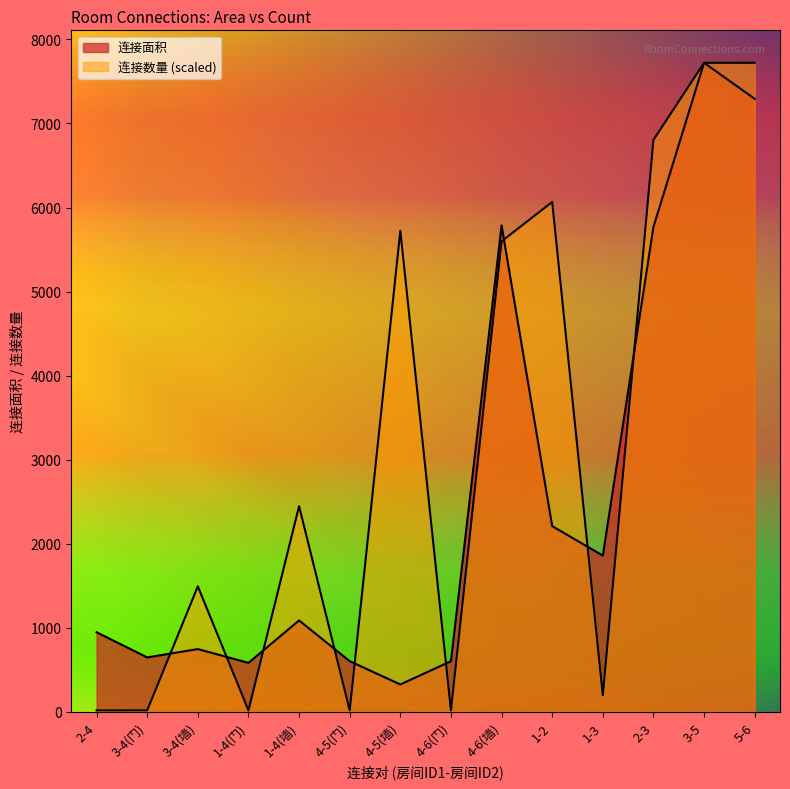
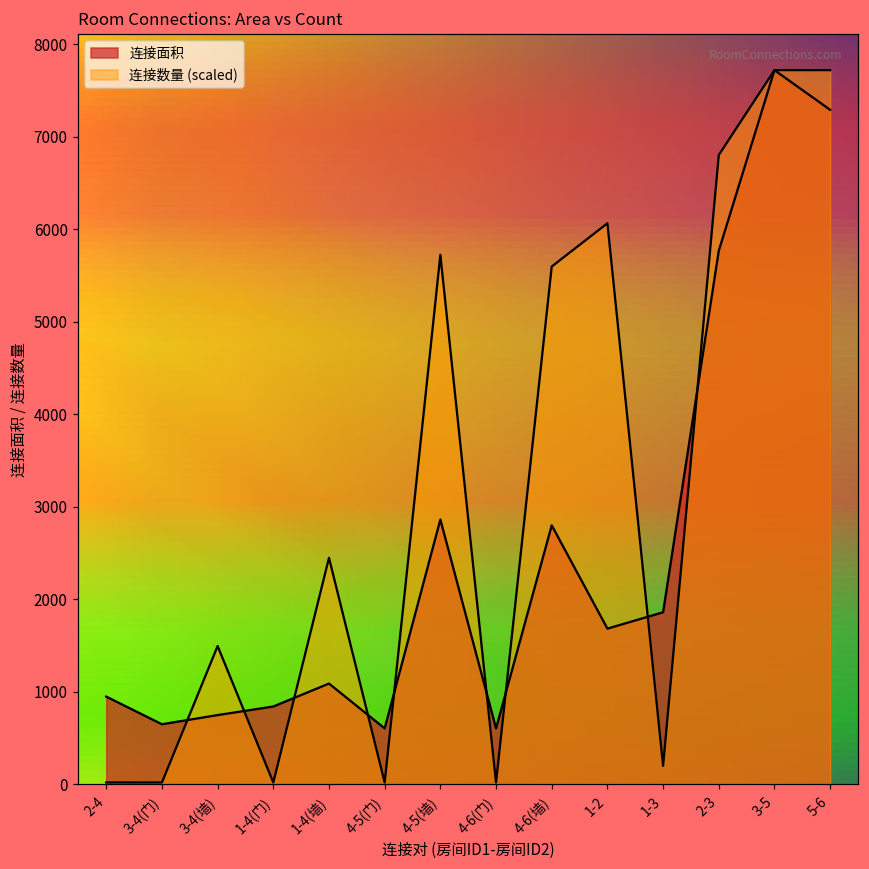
连接面积, 1-4(门): 600 -> 800
连接面积, 4-5(墙): 300 -> 2900
连接面积, 4-6(墙): 5800 -> 2800
连接面积, 1-2: 2200 -> 1700
